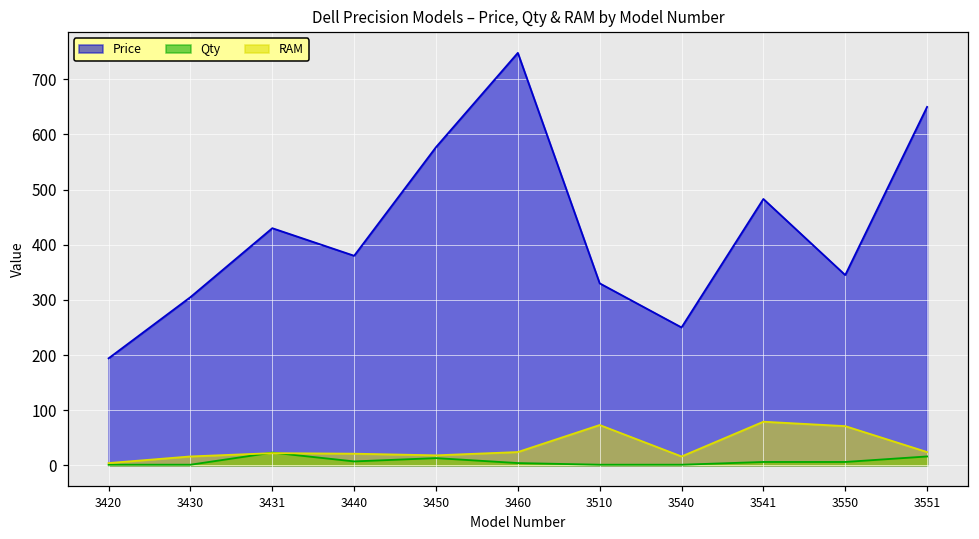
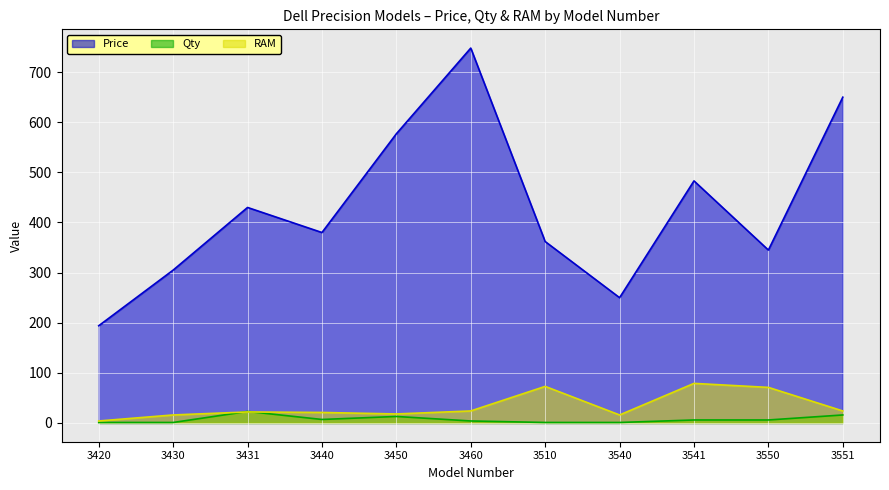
Price, 3510: 330 -> 360
